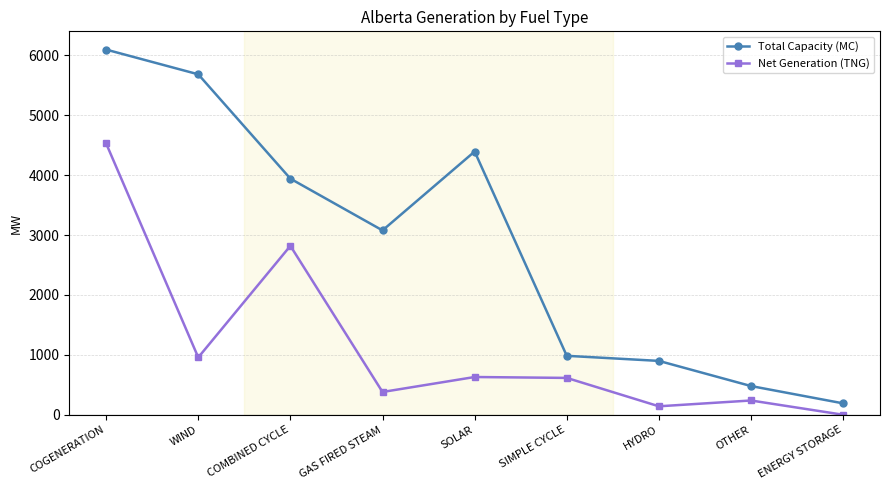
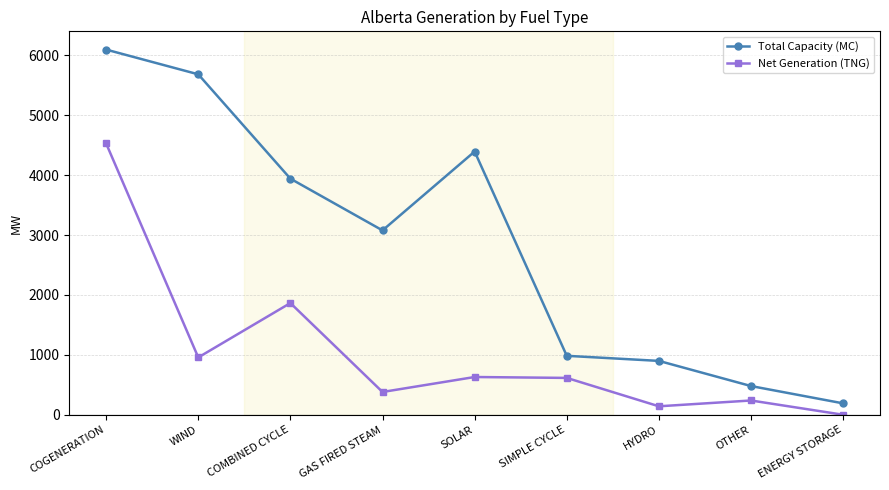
Net Generation (TNG), COMBINED CYCLE: 2800 -> 1900
